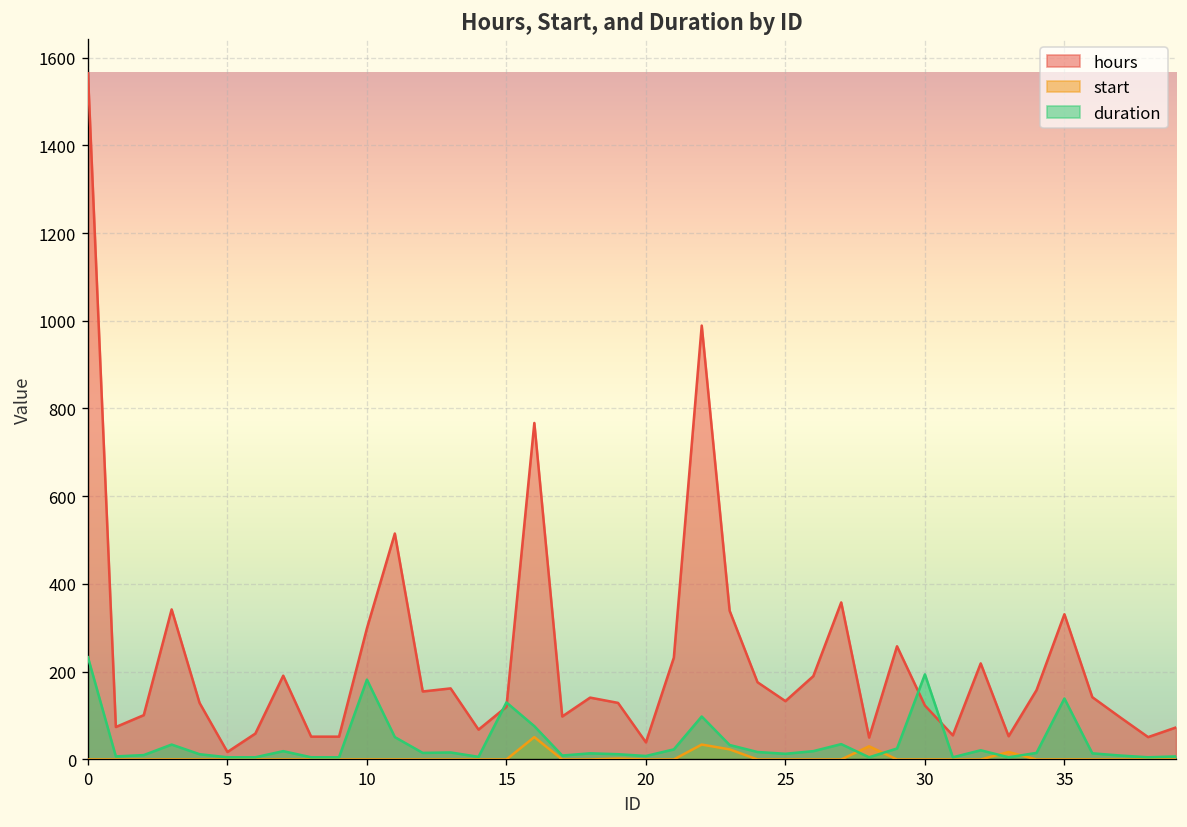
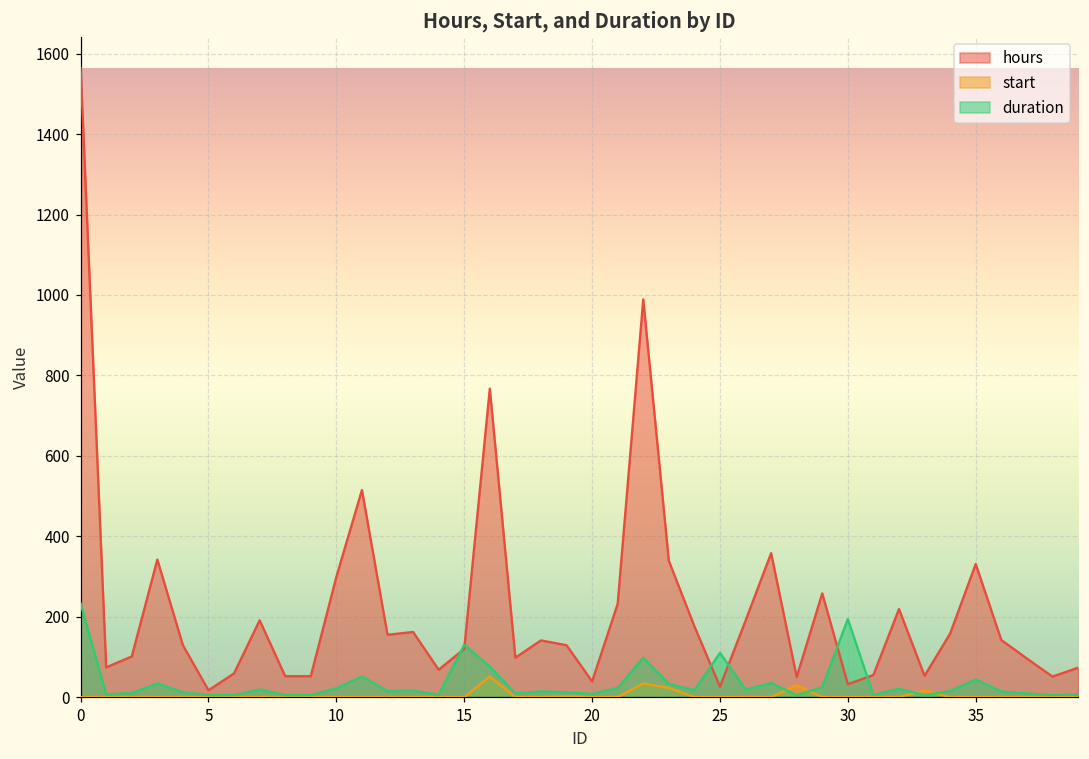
duration, 10: 180 -> 20
hours, 25: 130 -> 30
duration, 25: 10 -> 110
hours, 30: 120 -> 30
duration, 35: 140 -> 40
